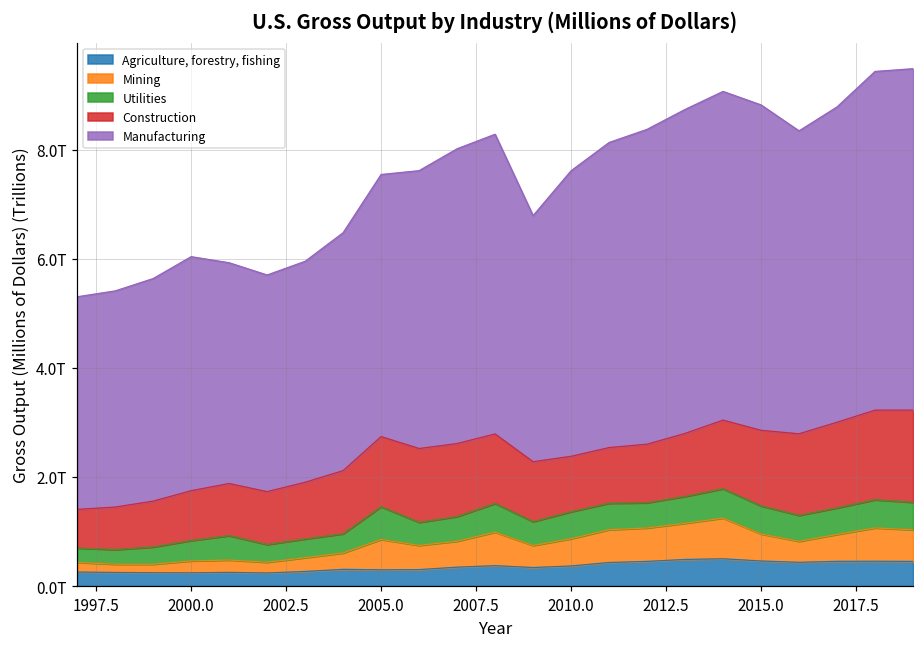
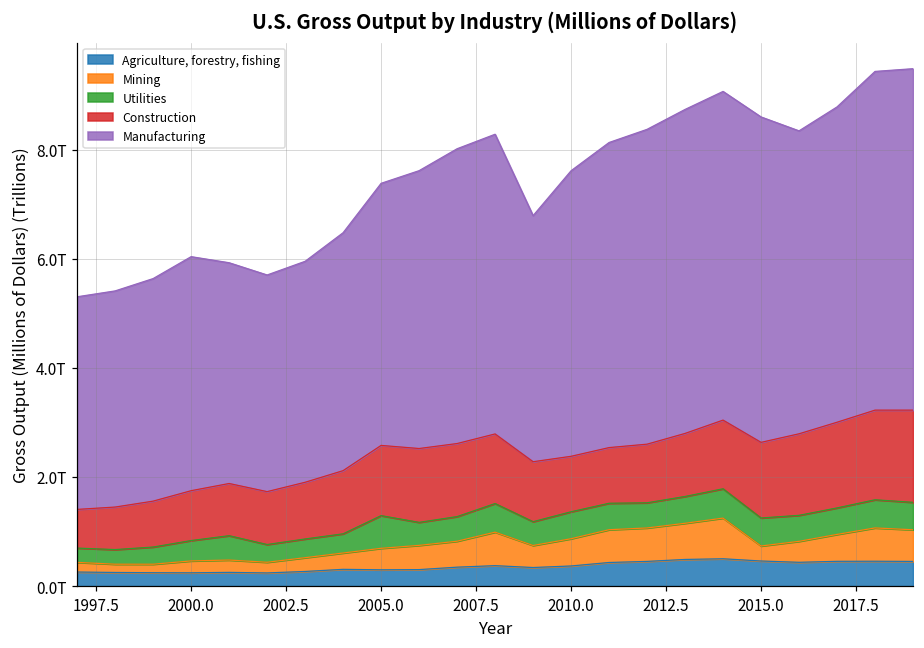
Mining, 2005.0: 0.6T -> 0.4T
Mining, 2015.0: 0.5T -> 0.3T
